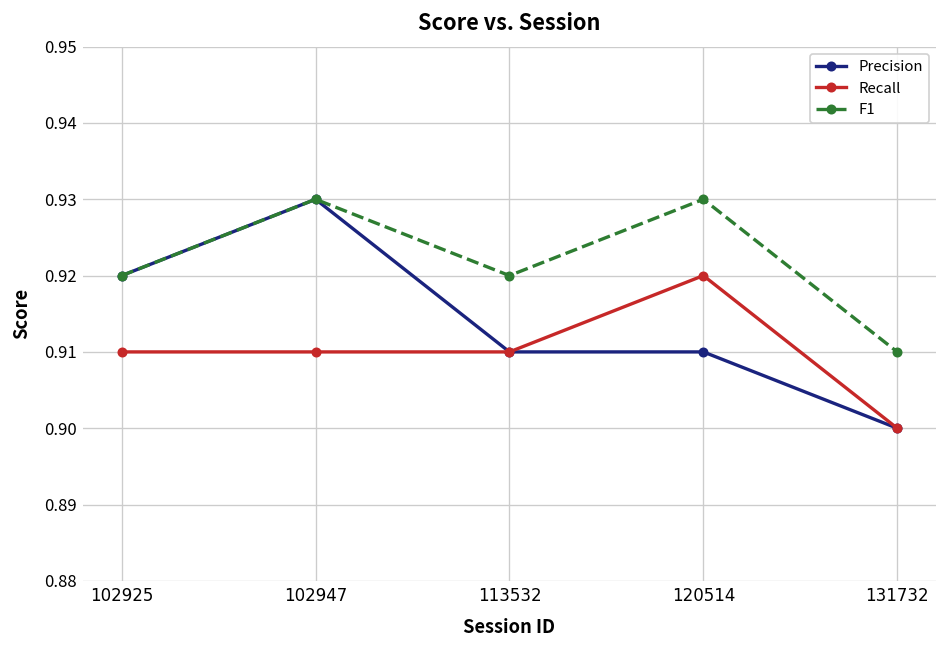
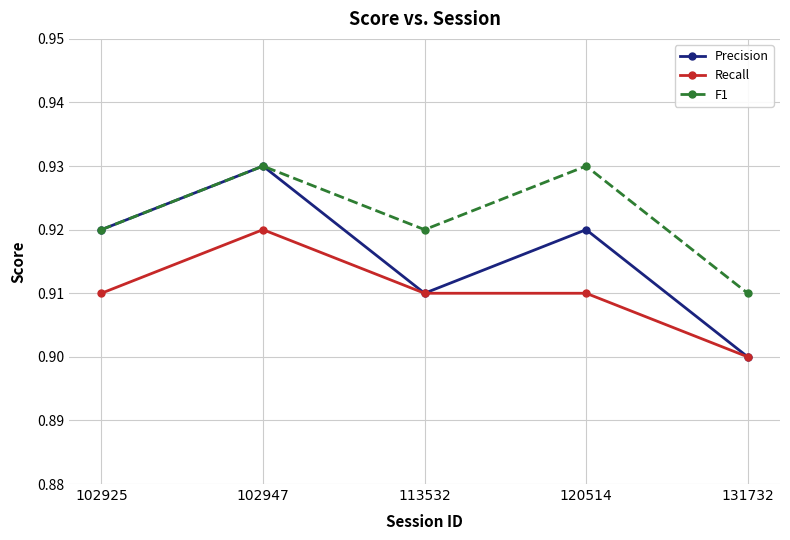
Recall, 102947: 0.91 -> 0.92
Precision, 120514: 0.91 -> 0.92
Recall, 120514: 0.92 -> 0.91
